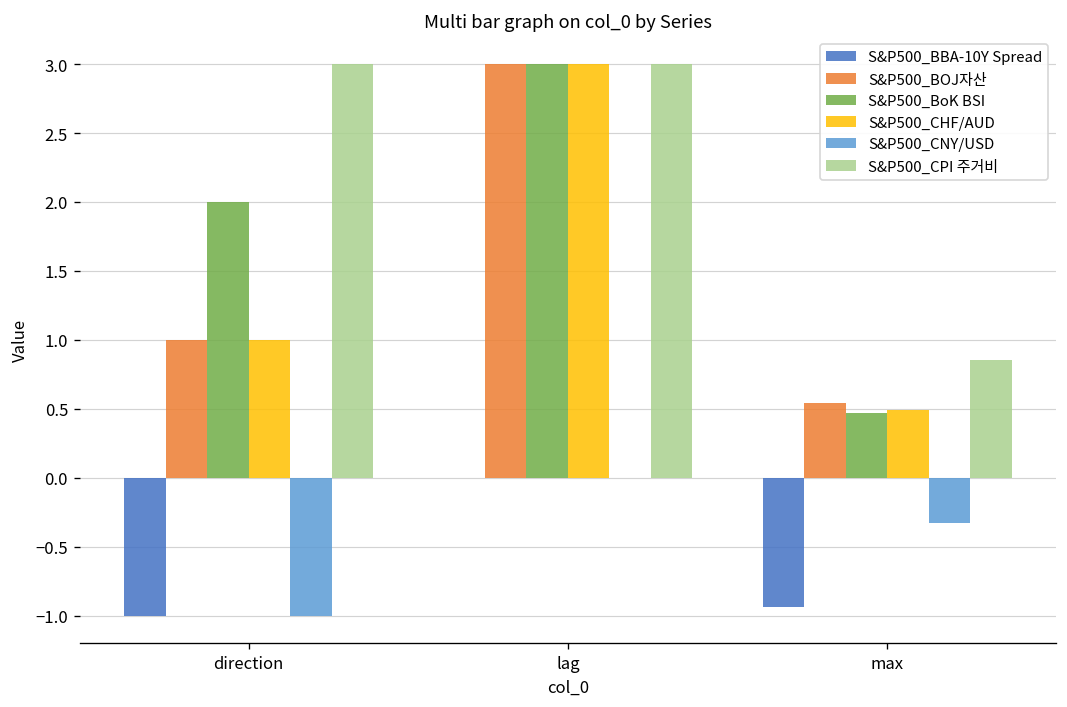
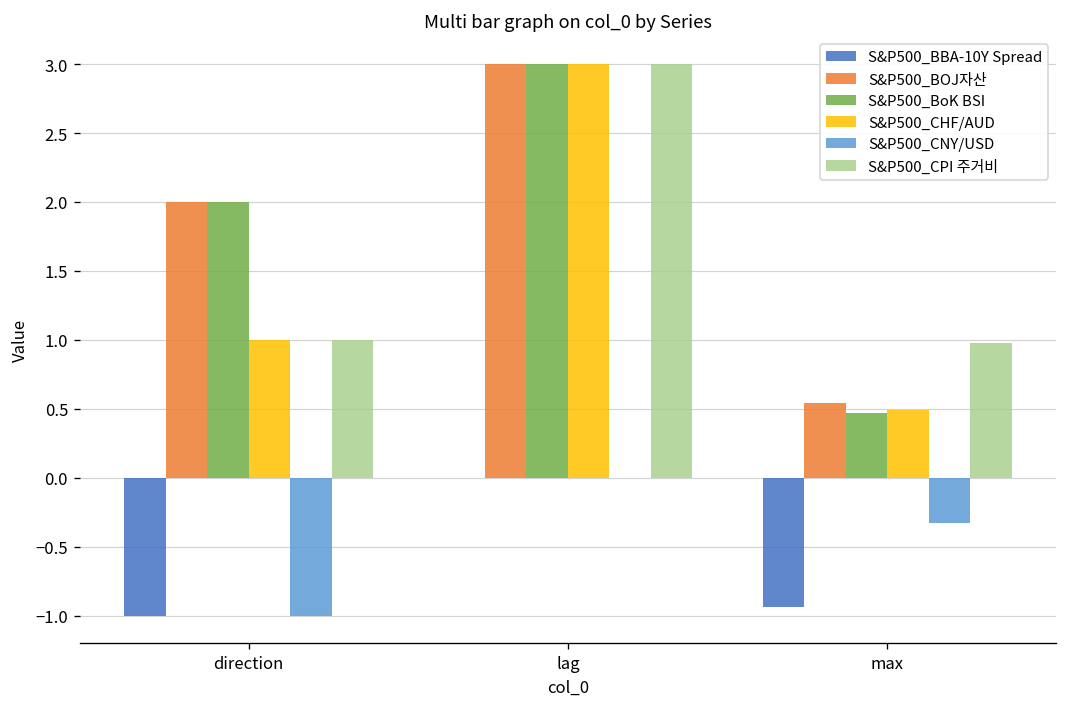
S&P500_BOJ자산, direction: 1 -> 2
S&P500_CPI 주거비, direction: 3 -> 1
S&P500_CPI 주거비, max: 0.85 -> 0.98
